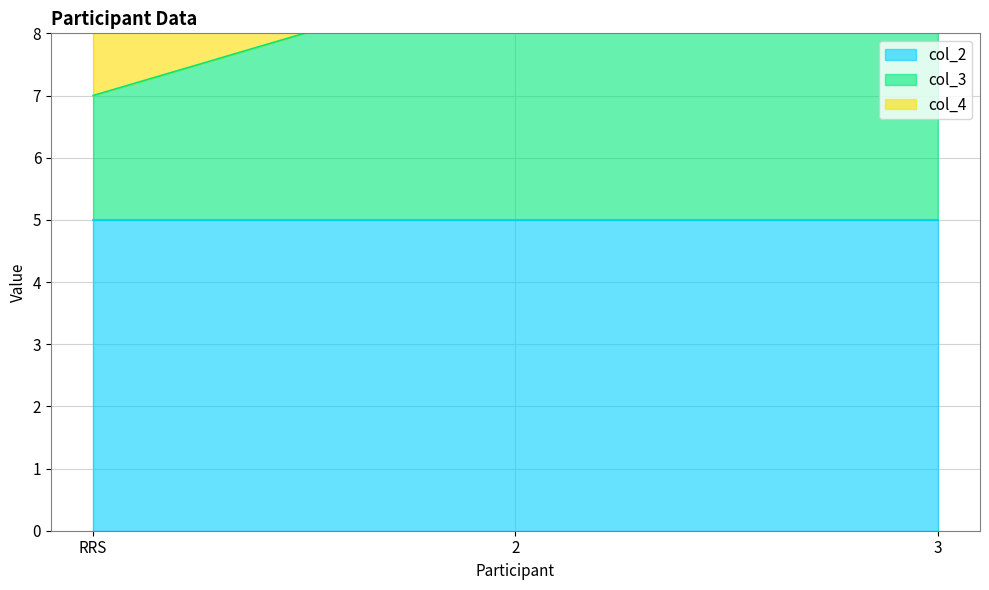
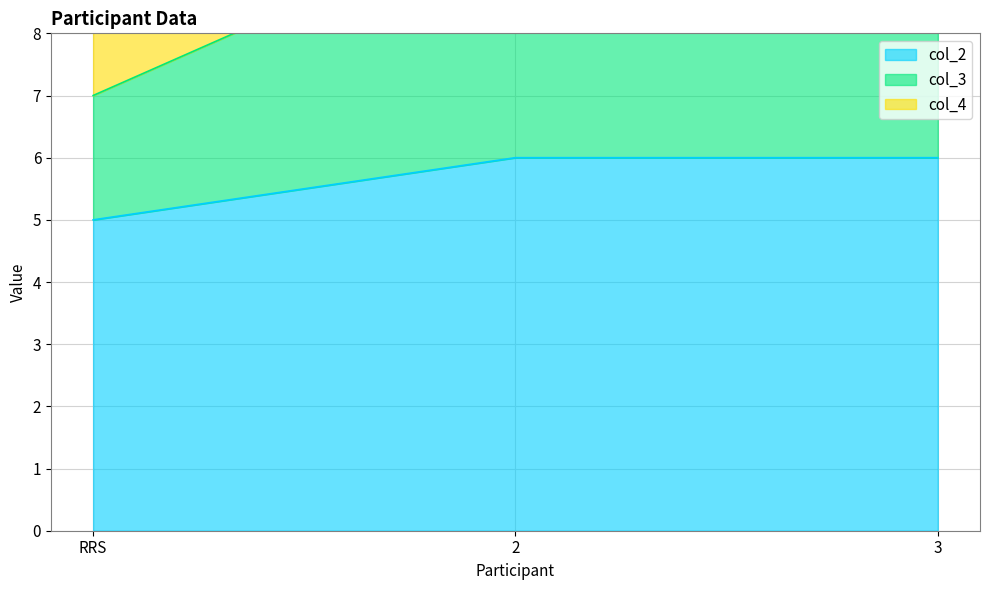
col_2, 2: 5 -> 6
col_2, 3: 5 -> 6
